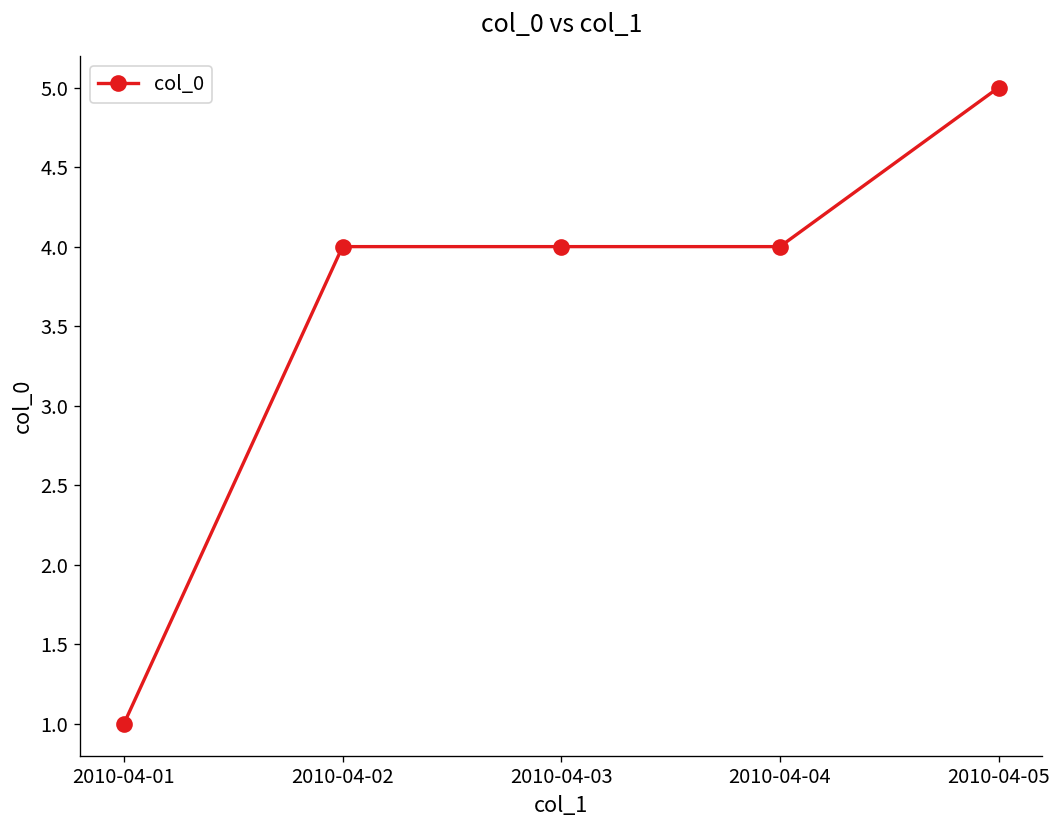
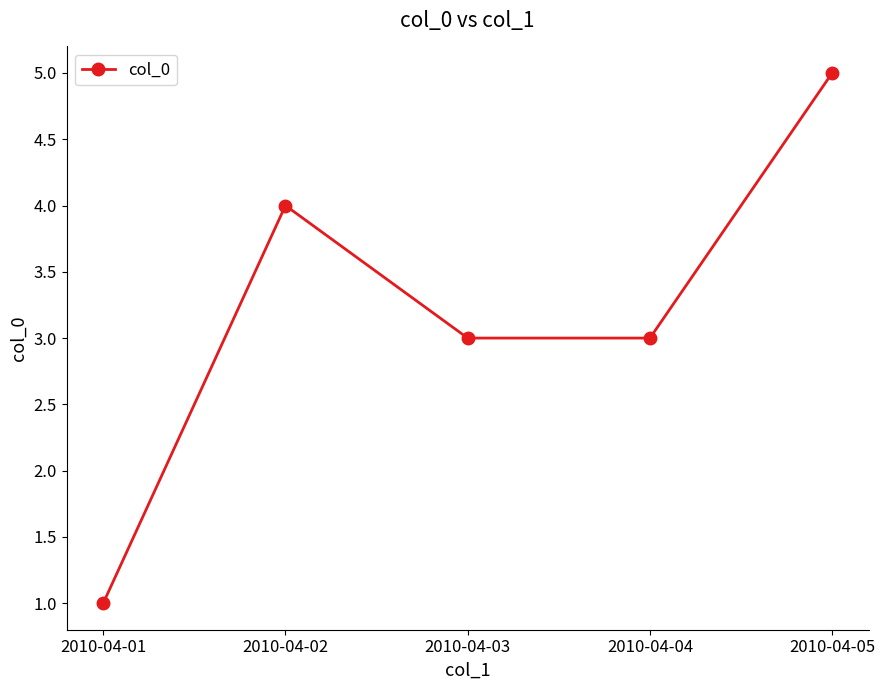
2010-04-03: 4 -> 3
2010-04-04: 4 -> 3
